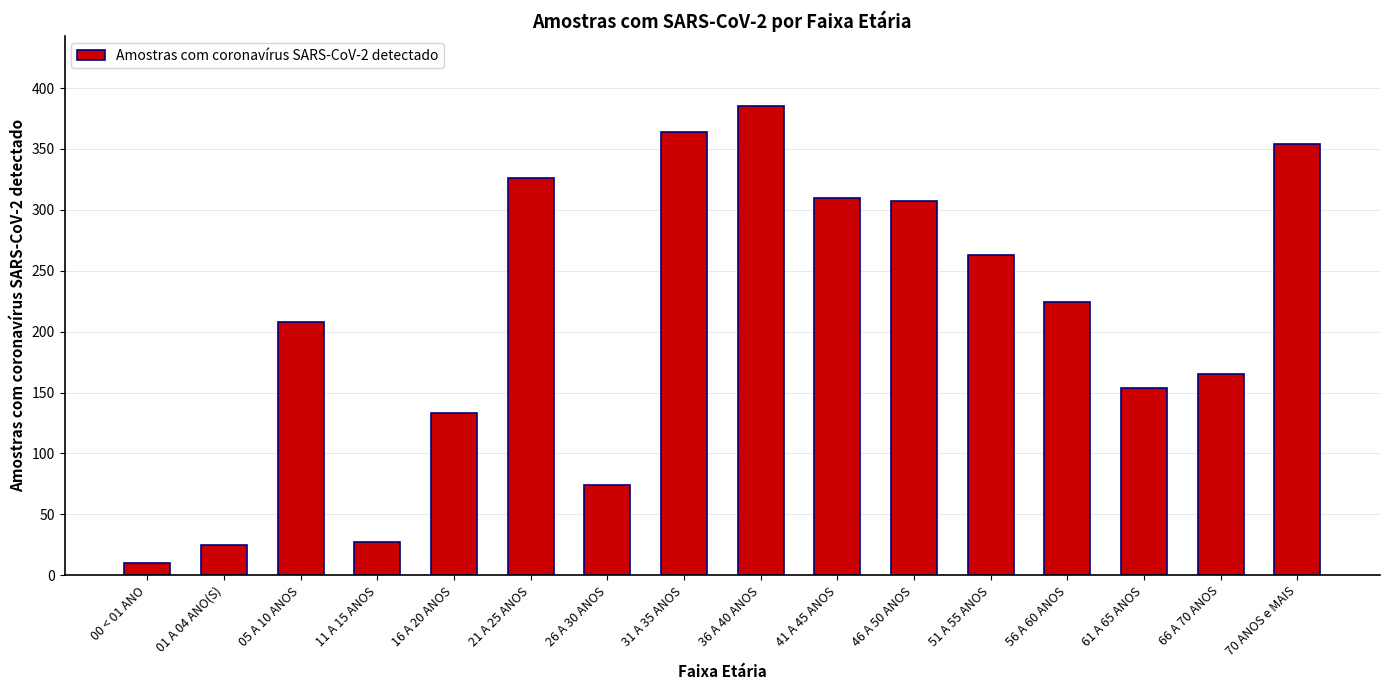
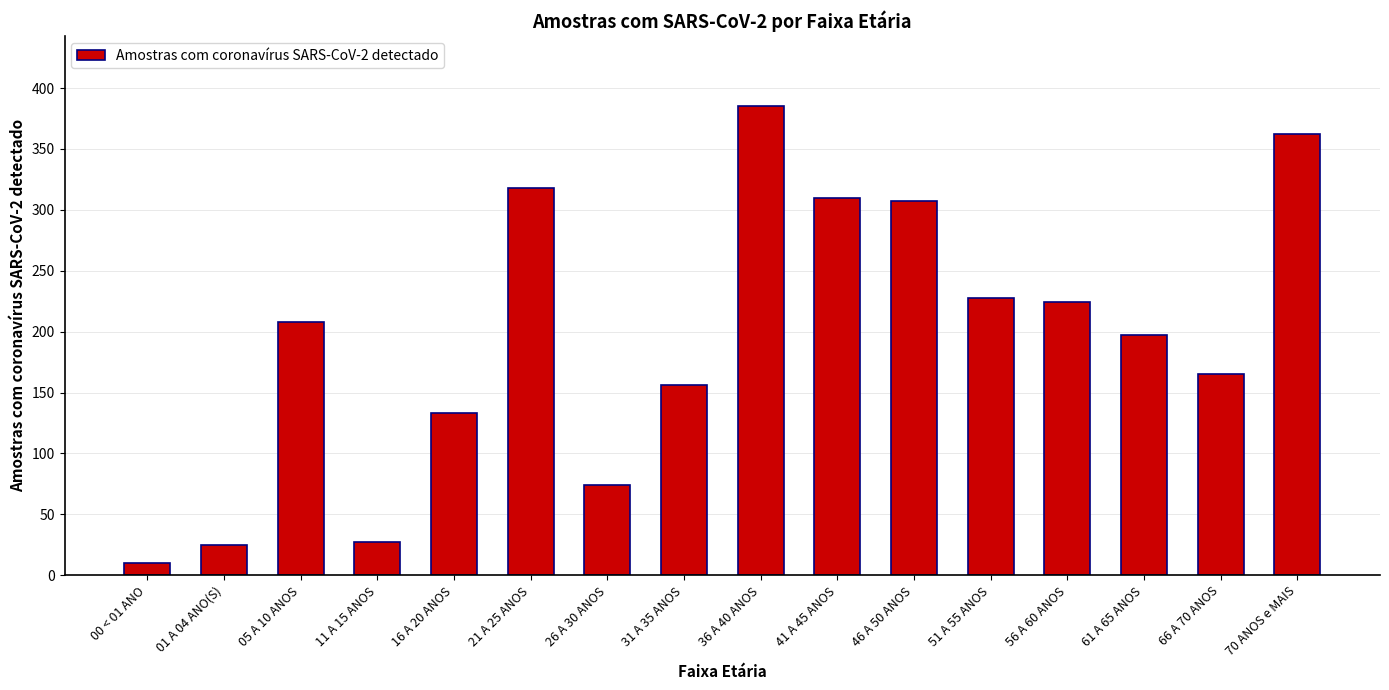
21 A 25 ANOS: 326 -> 318
31 A 35 ANOS: 364 -> 156
51 A 55 ANOS: 263 -> 228
61 A 65 ANOS: 154 -> 197
70 ANOS e MAIS: 354 -> 362
